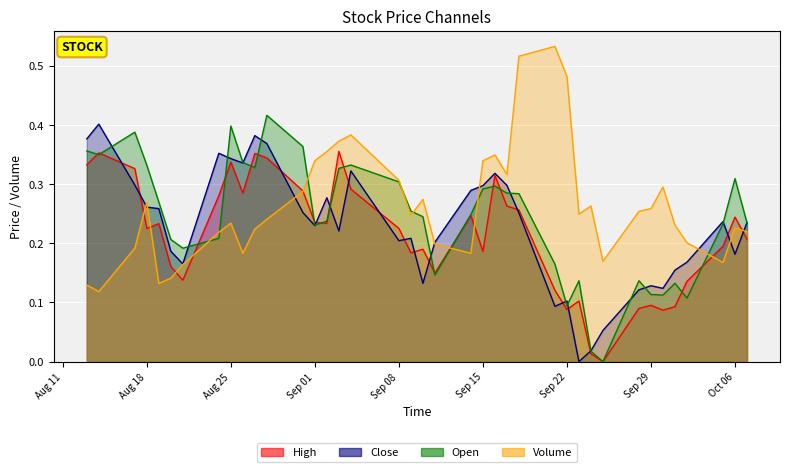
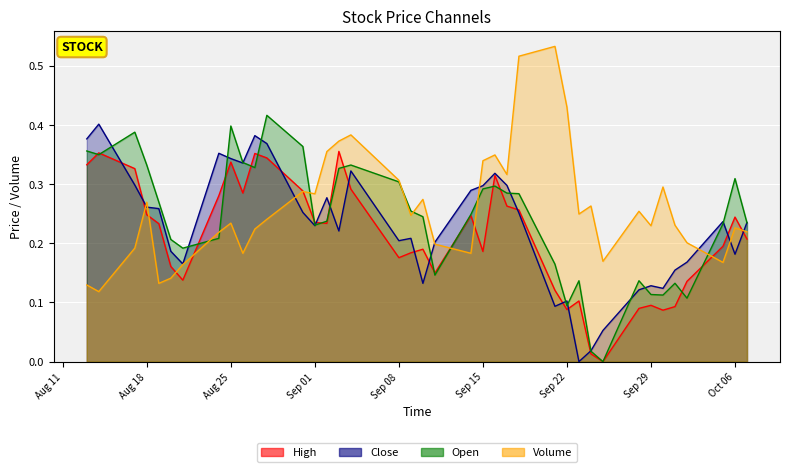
High, Aug 18: 0.23 -> 0.25
Volume, Sep 01: 0.34 -> 0.28
High, Sep 08: 0.23 -> 0.18
Volume, Sep 22: 0.48 -> 0.43
Volume, Sep 29: 0.26 -> 0.23
